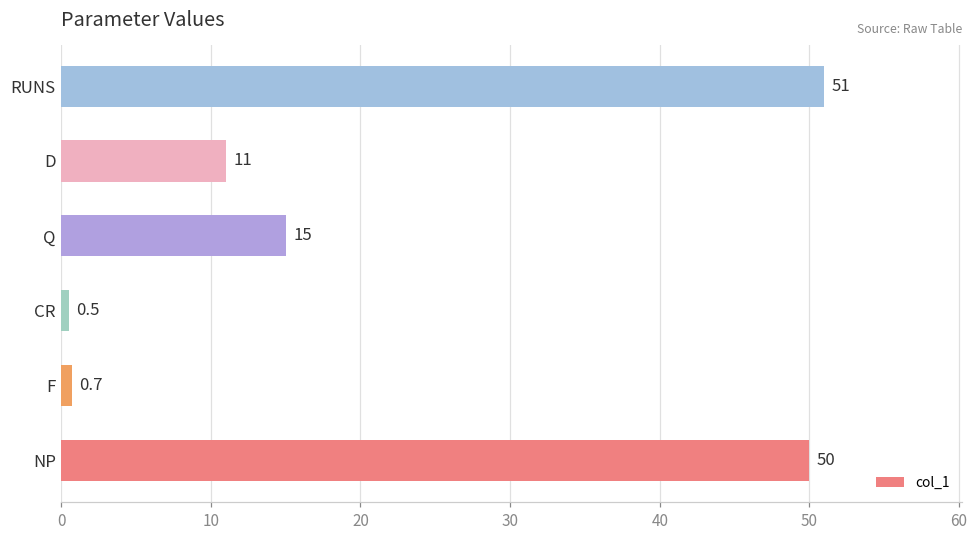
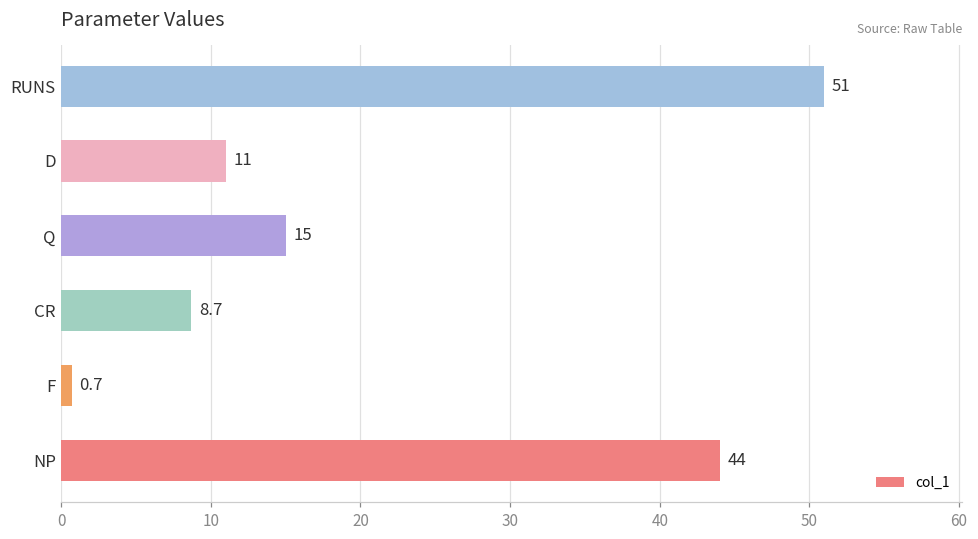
CR: 0.5 -> 8.7
NP: 50 -> 44
